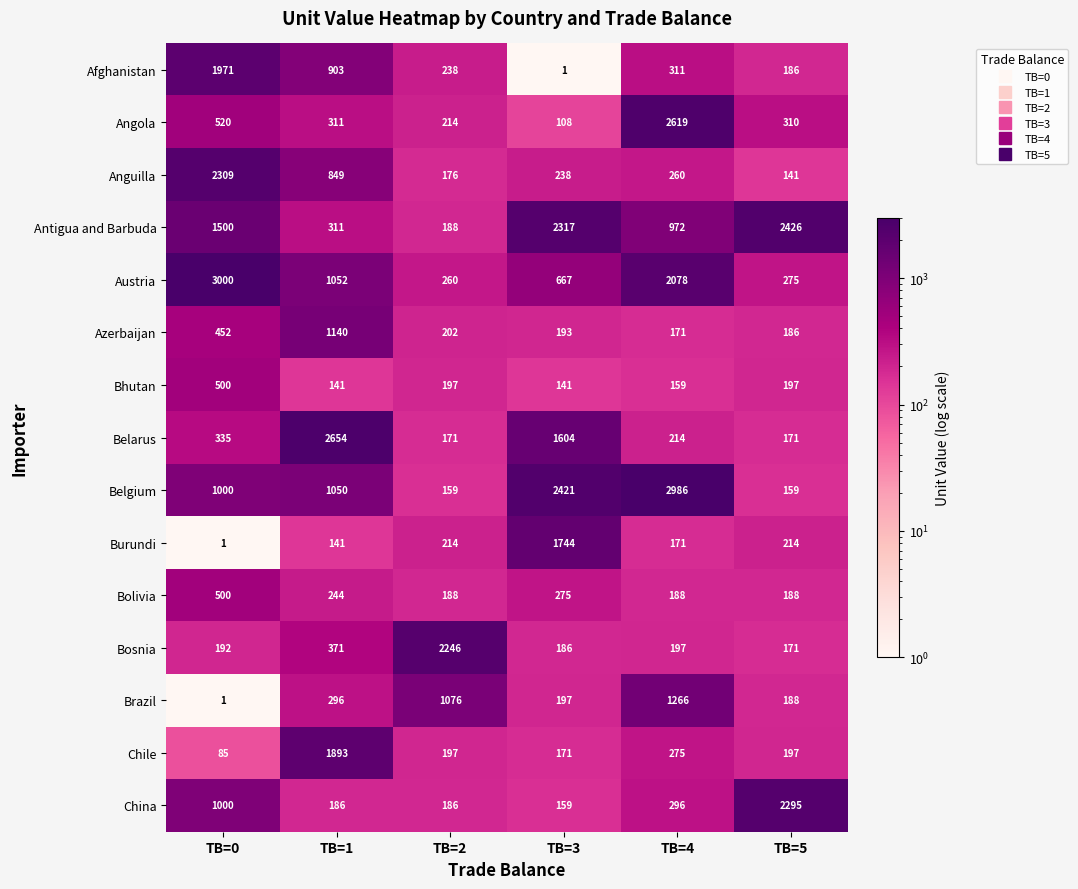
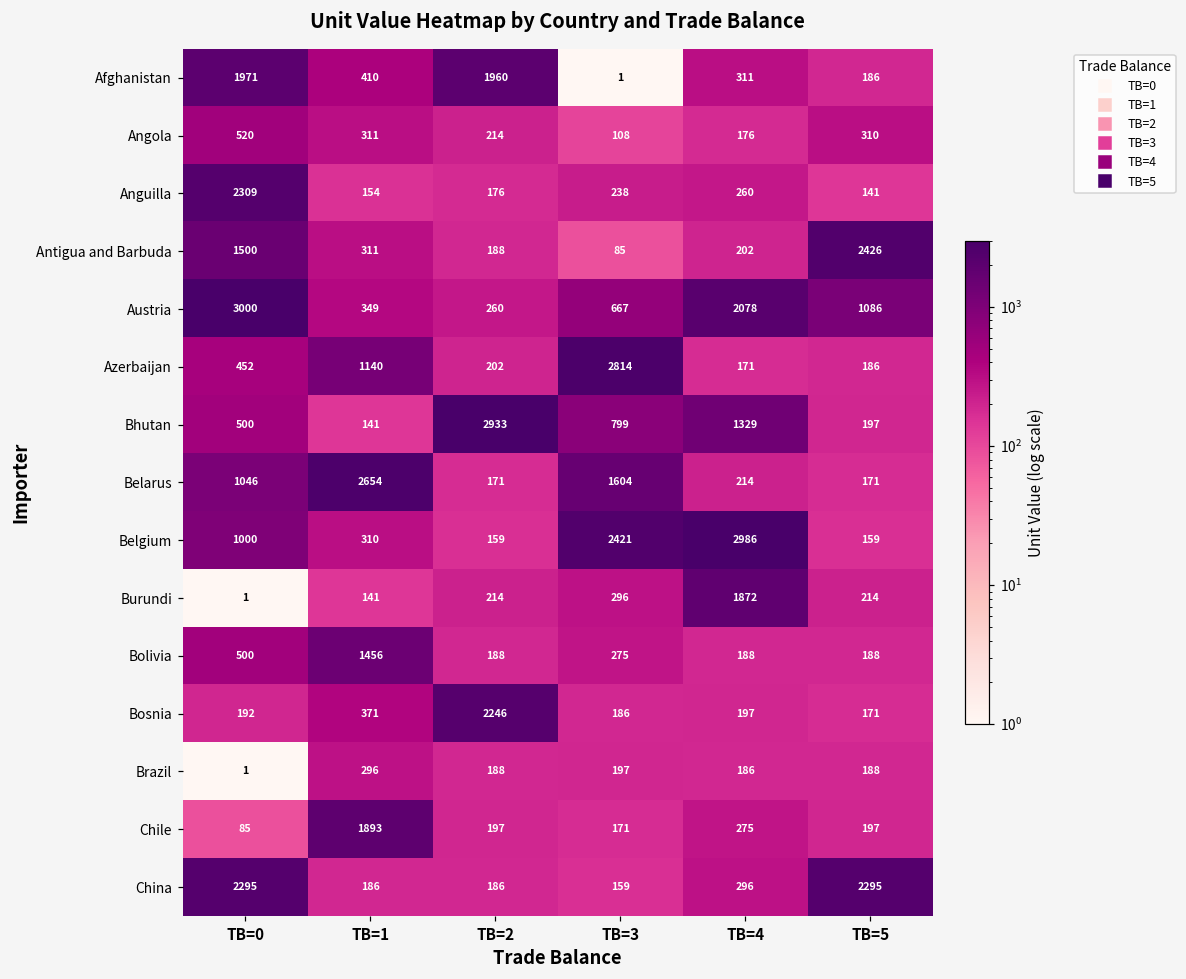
Afghanistan, TB=1: 903 -> 410
Afghanistan, TB=2: 238 -> 1960
Angola, TB=4: 2619 -> 176
Anguilla, TB=1: 849 -> 154
Antigua and Barbuda, TB=3: 2317 -> 85
Antigua and Barbuda, TB=4: 972 -> 202
Austria, TB=1: 1052 -> 349
Austria, TB=5: 275 -> 1086
Azerbaijan, TB=3: 193 -> 2814
Bhutan, TB=2: 197 -> 2933
Bhutan, TB=3: 141 -> 799
Bhutan, TB=4: 159 -> 1329
Belarus, TB=0: 335 -> 1046
Belgium, TB=1: 1050 -> 310
Burundi, TB=3: 1744 -> 296
Burundi, TB=4: 171 -> 1872
Bolivia, TB=1: 244 -> 1456
Brazil, TB=2: 1076 -> 188
Brazil, TB=4: 1266 -> 186
China, TB=0: 1000 -> 2295
